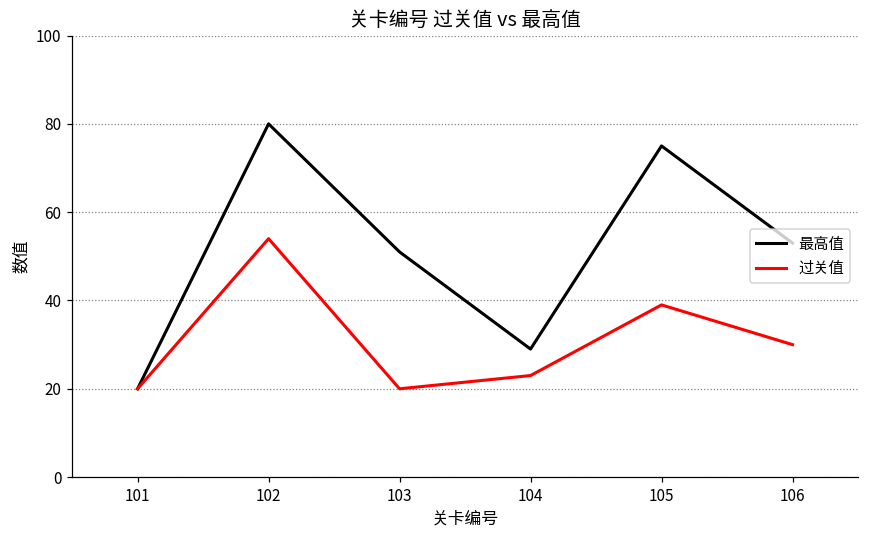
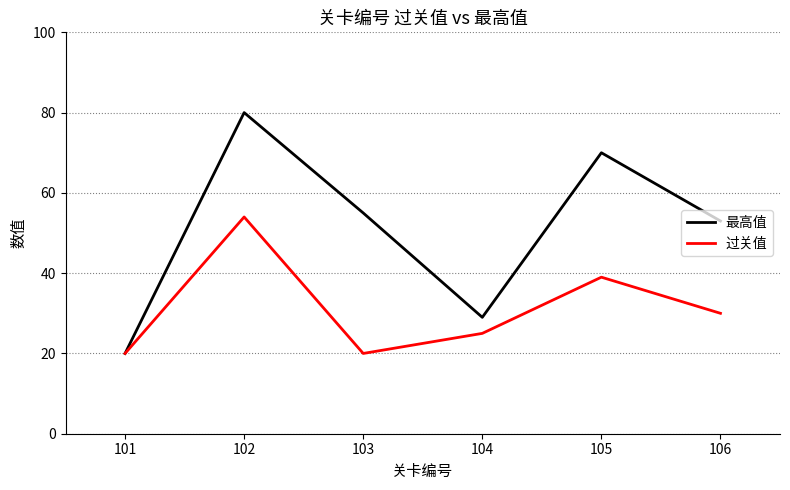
最高值, 103: 51 -> 55
过关值, 104: 23 -> 25
最高值, 105: 75 -> 70
